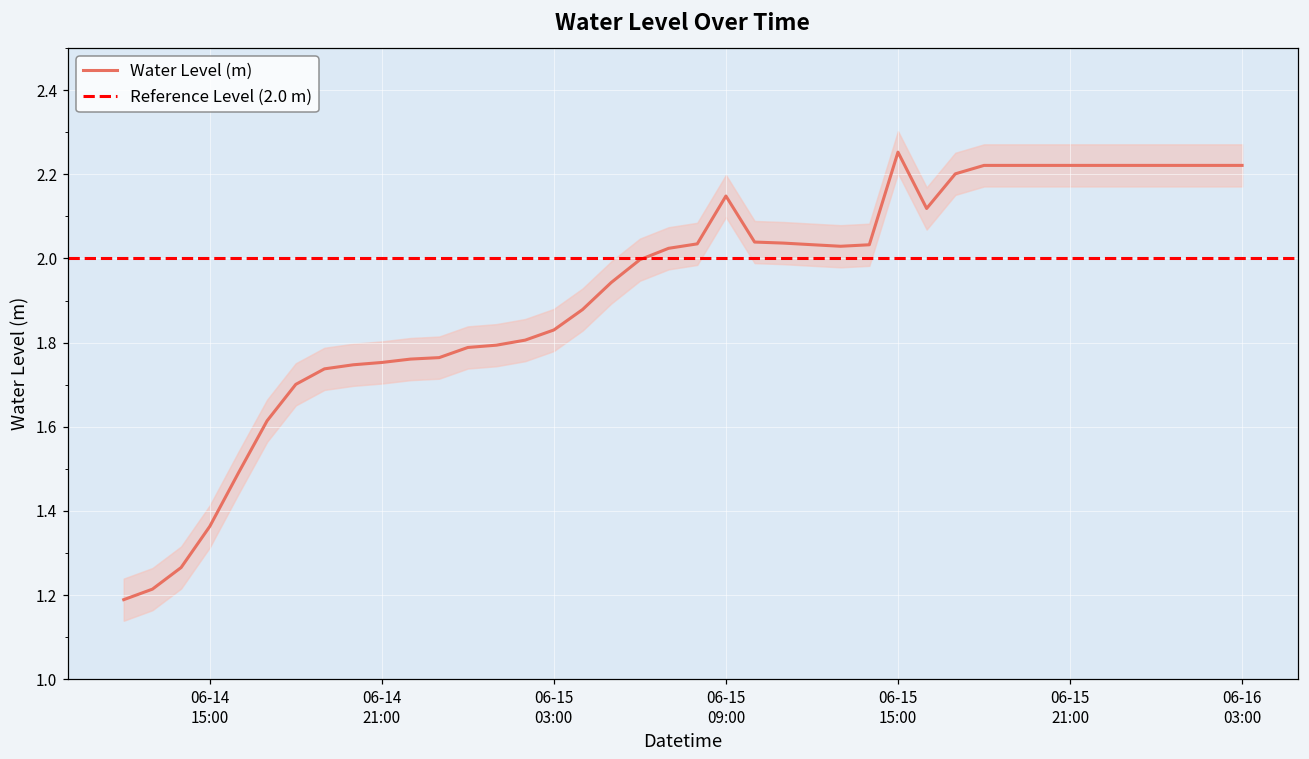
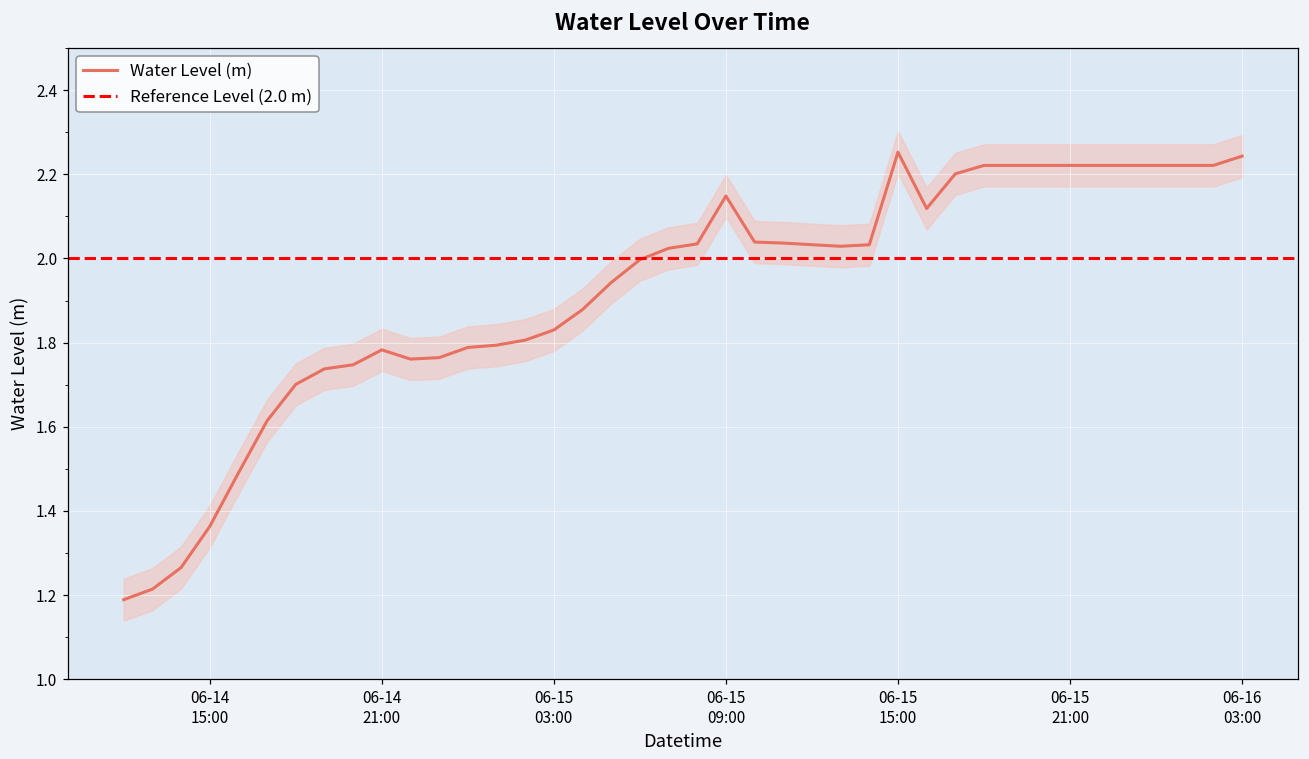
Water Level (m), 06-14 21:00: 1.75 -> 1.78
Water Level (m), 06-16 03:00: 2.22 -> 2.24
